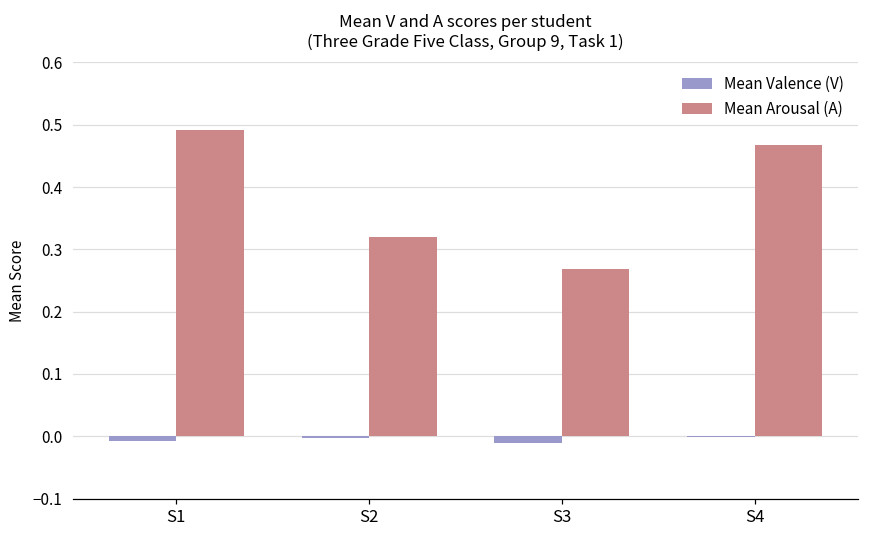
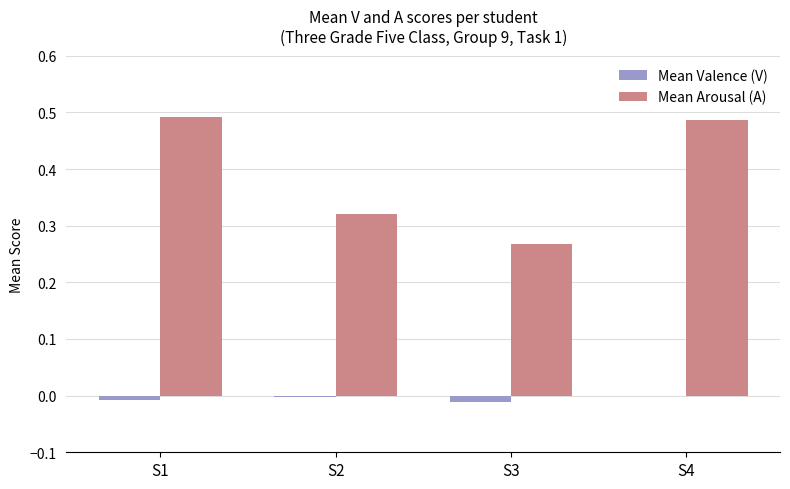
Mean Arousal (A), S4: 0.47 -> 0.49
